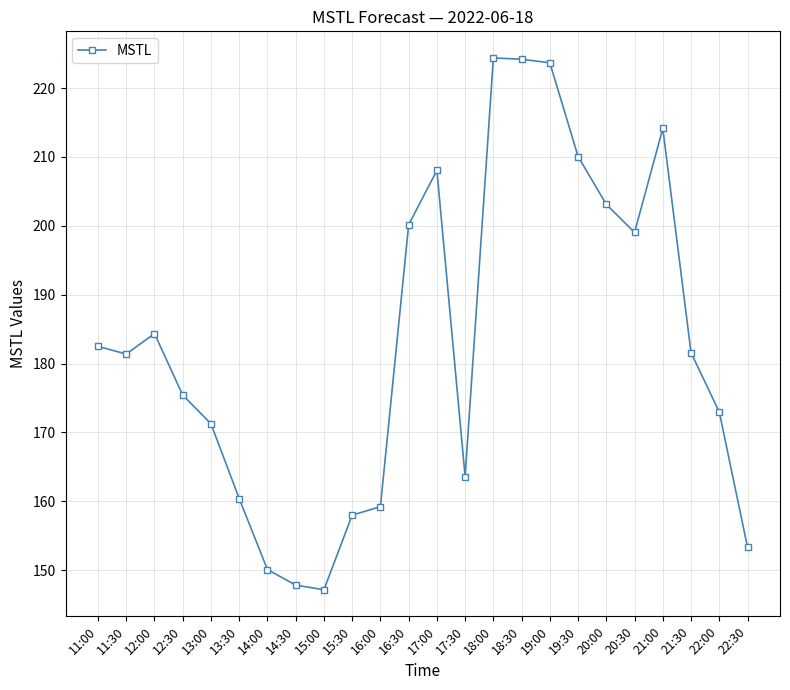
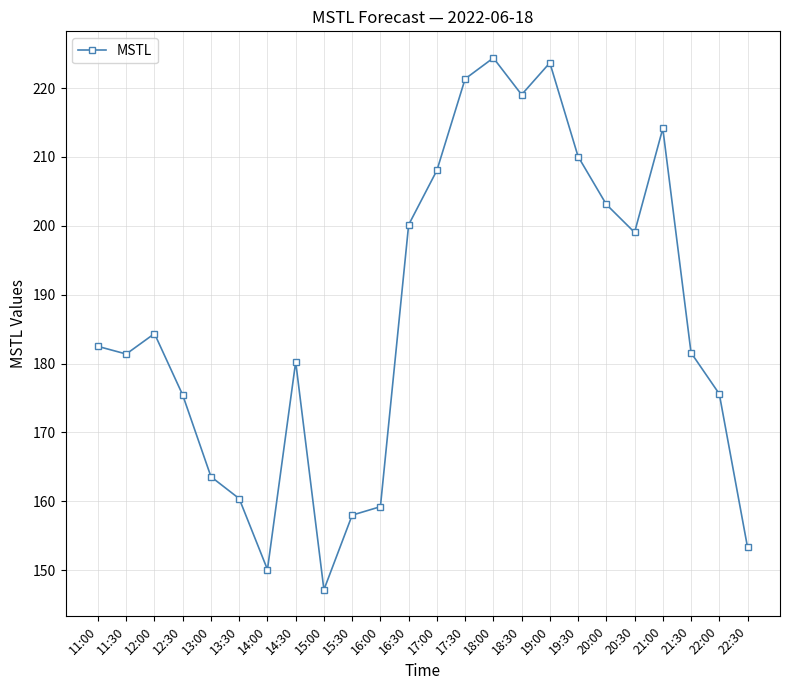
13:00: 171 -> 164
14:30: 148 -> 180
17:30: 164 -> 221
18:30: 224 -> 219
22:00: 173 -> 176
